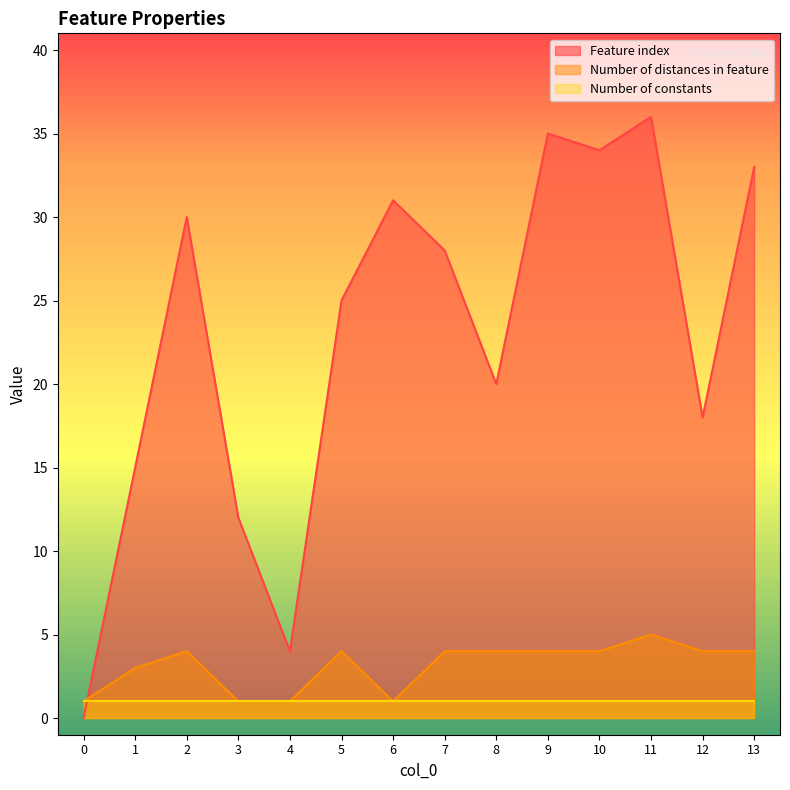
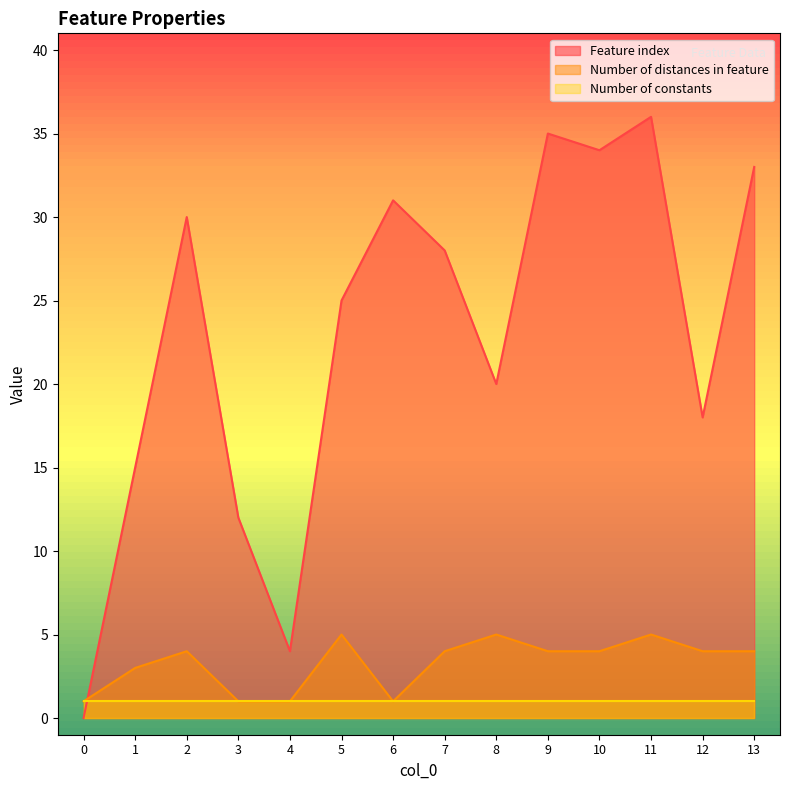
Number of distances in feature, 5: 4 -> 5
Number of distances in feature, 8: 4 -> 5
